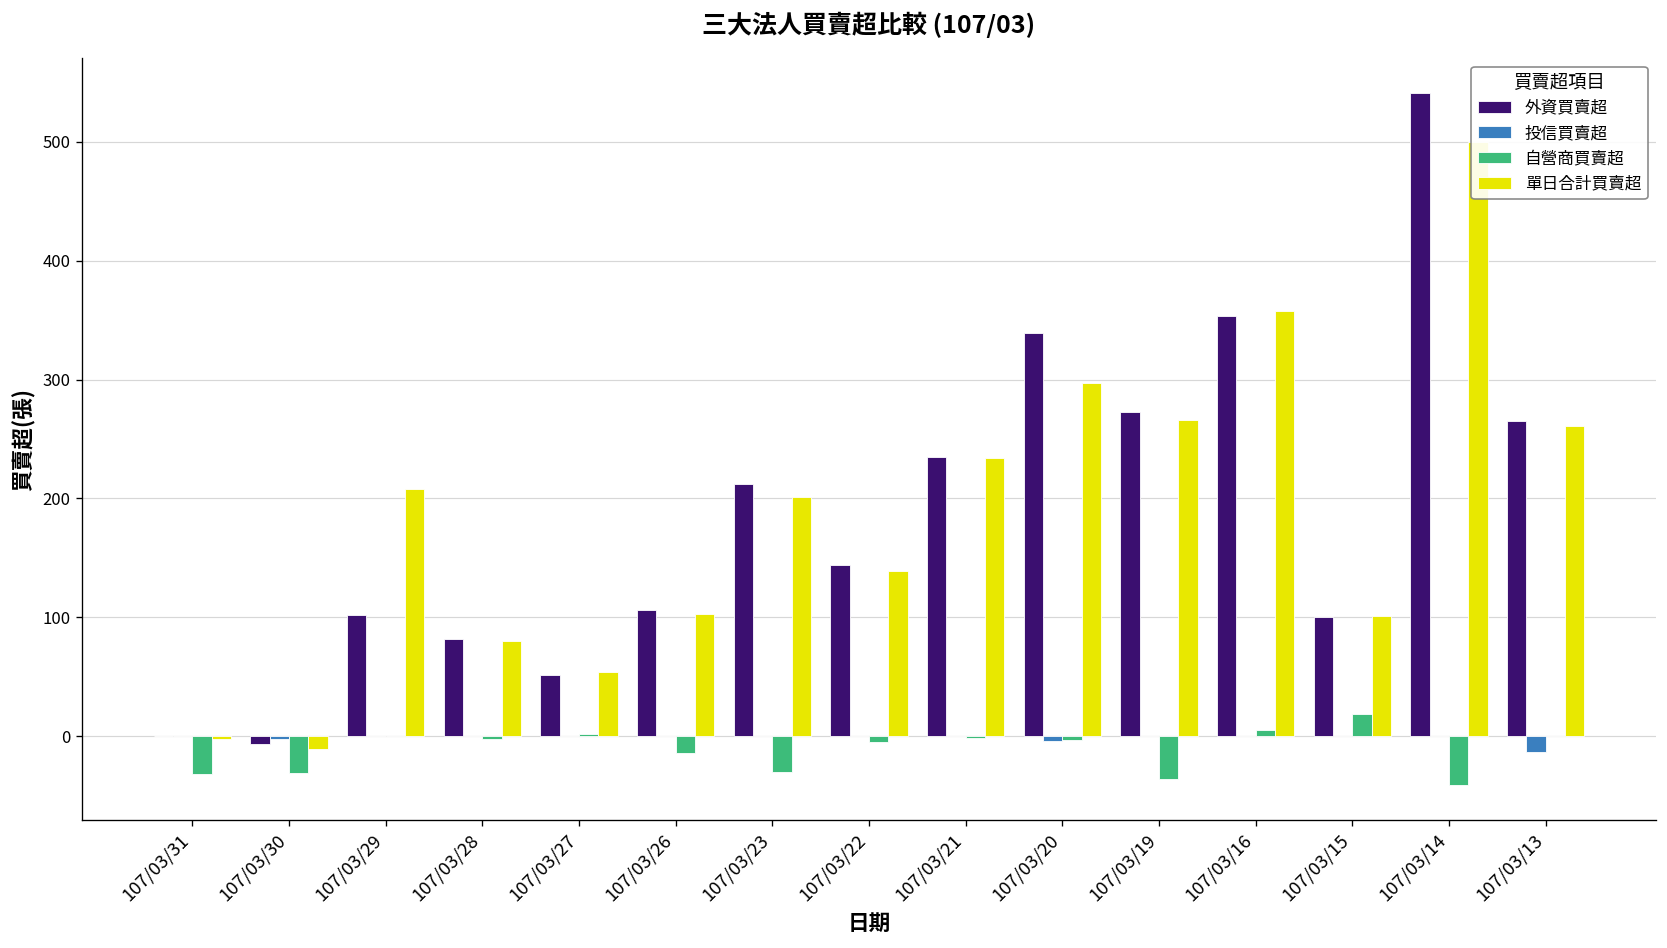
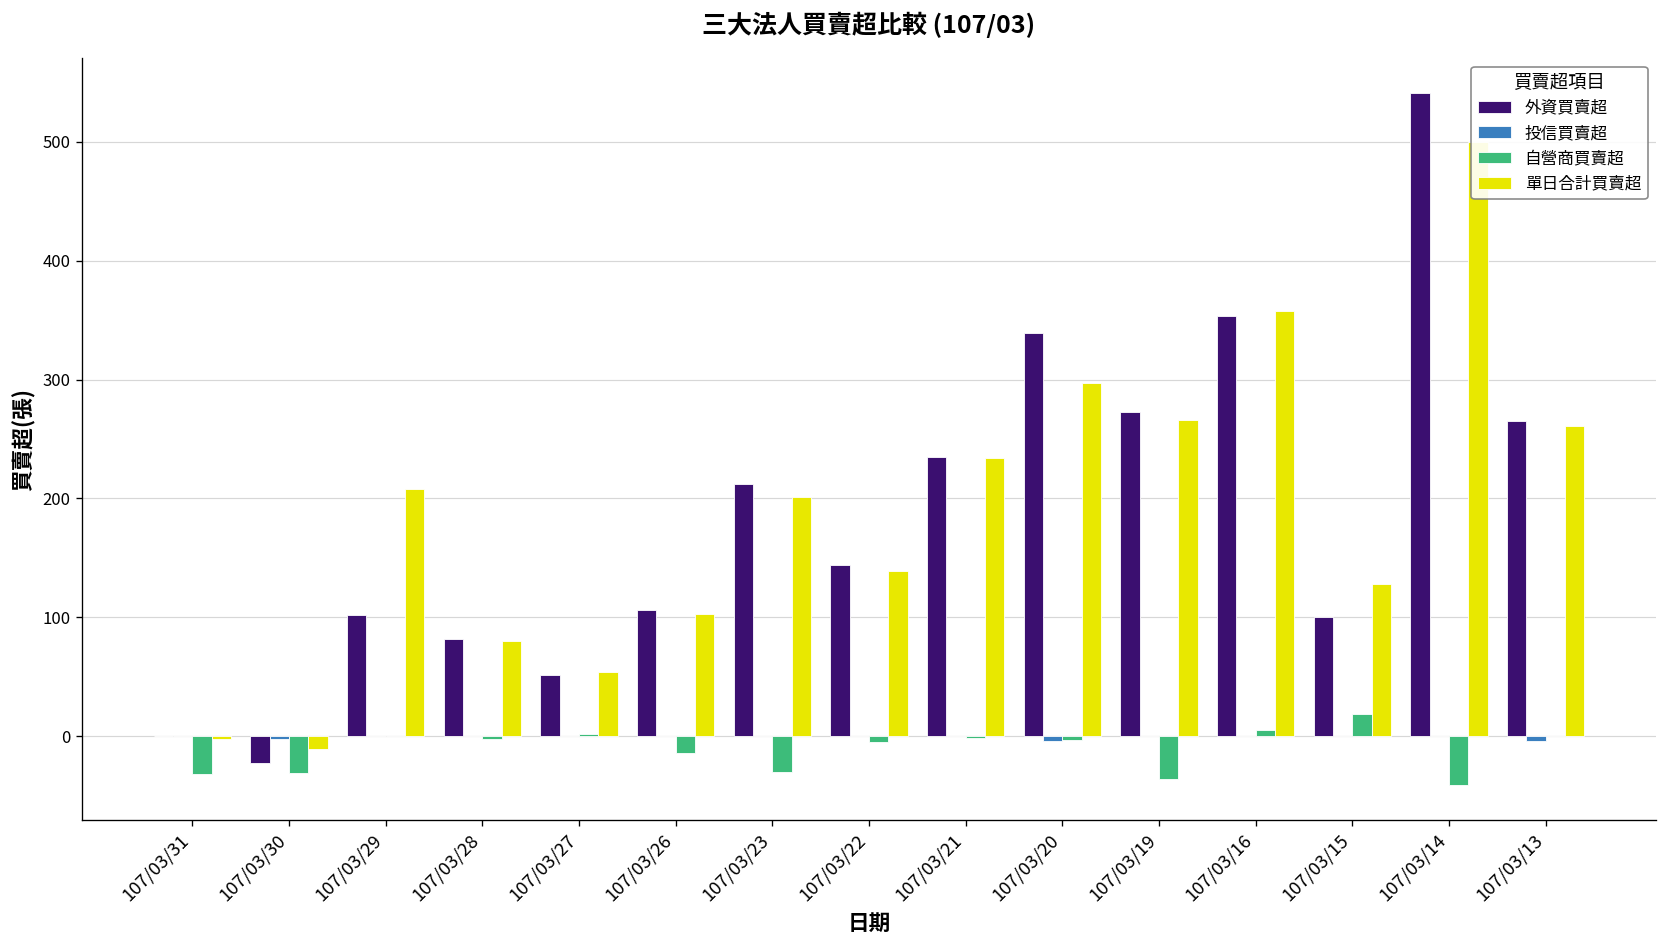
外資買賣超, 107/03/30: -10 -> -20
單日合計買賣超, 107/03/15: 100 -> 130
投信買賣超, 107/03/13: -10 -> 0
